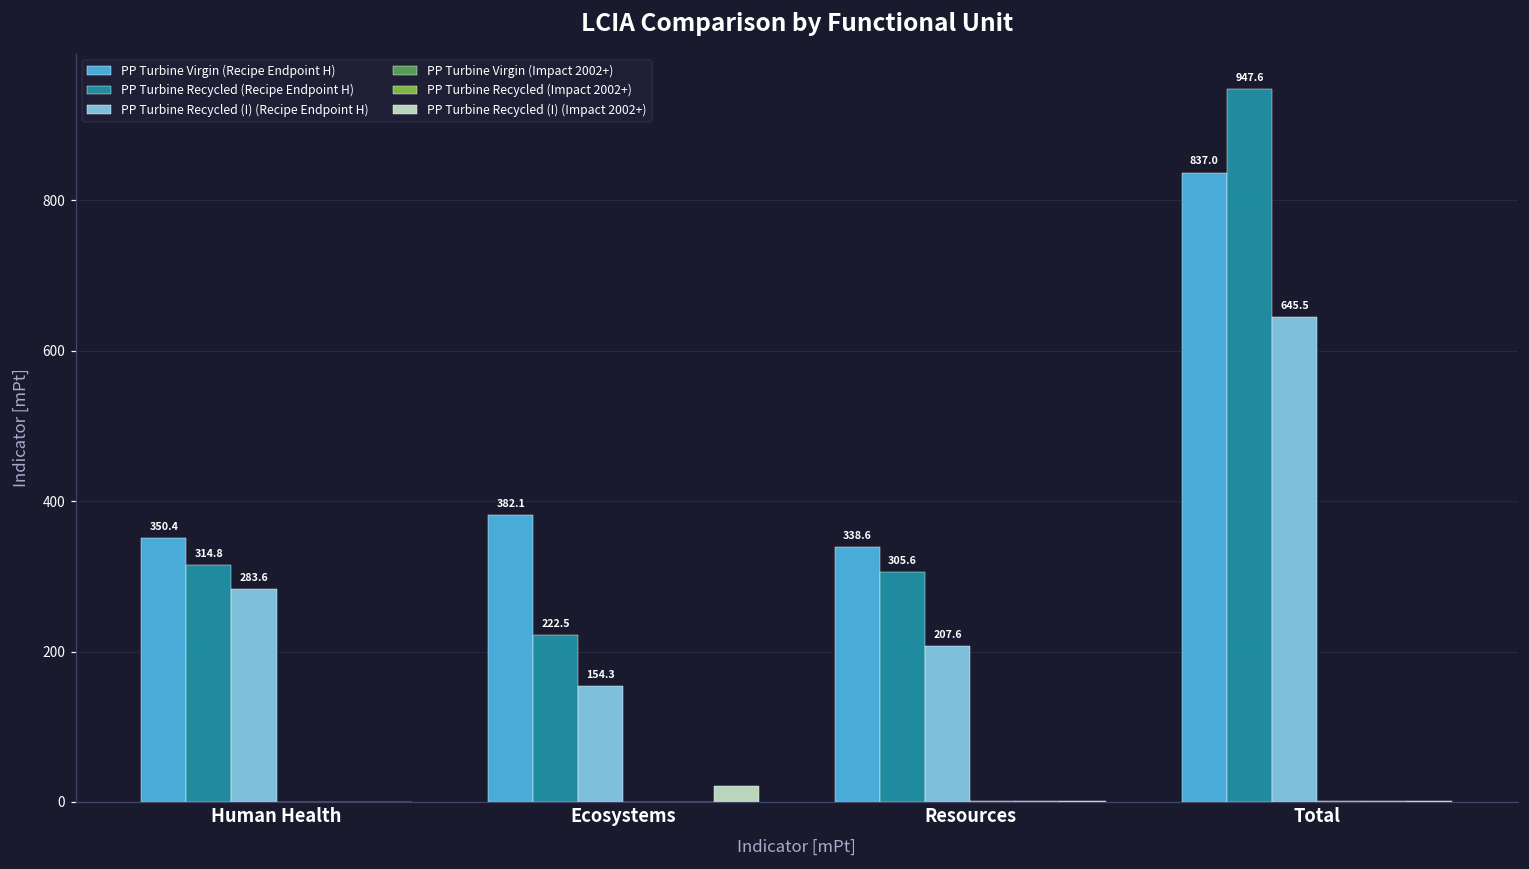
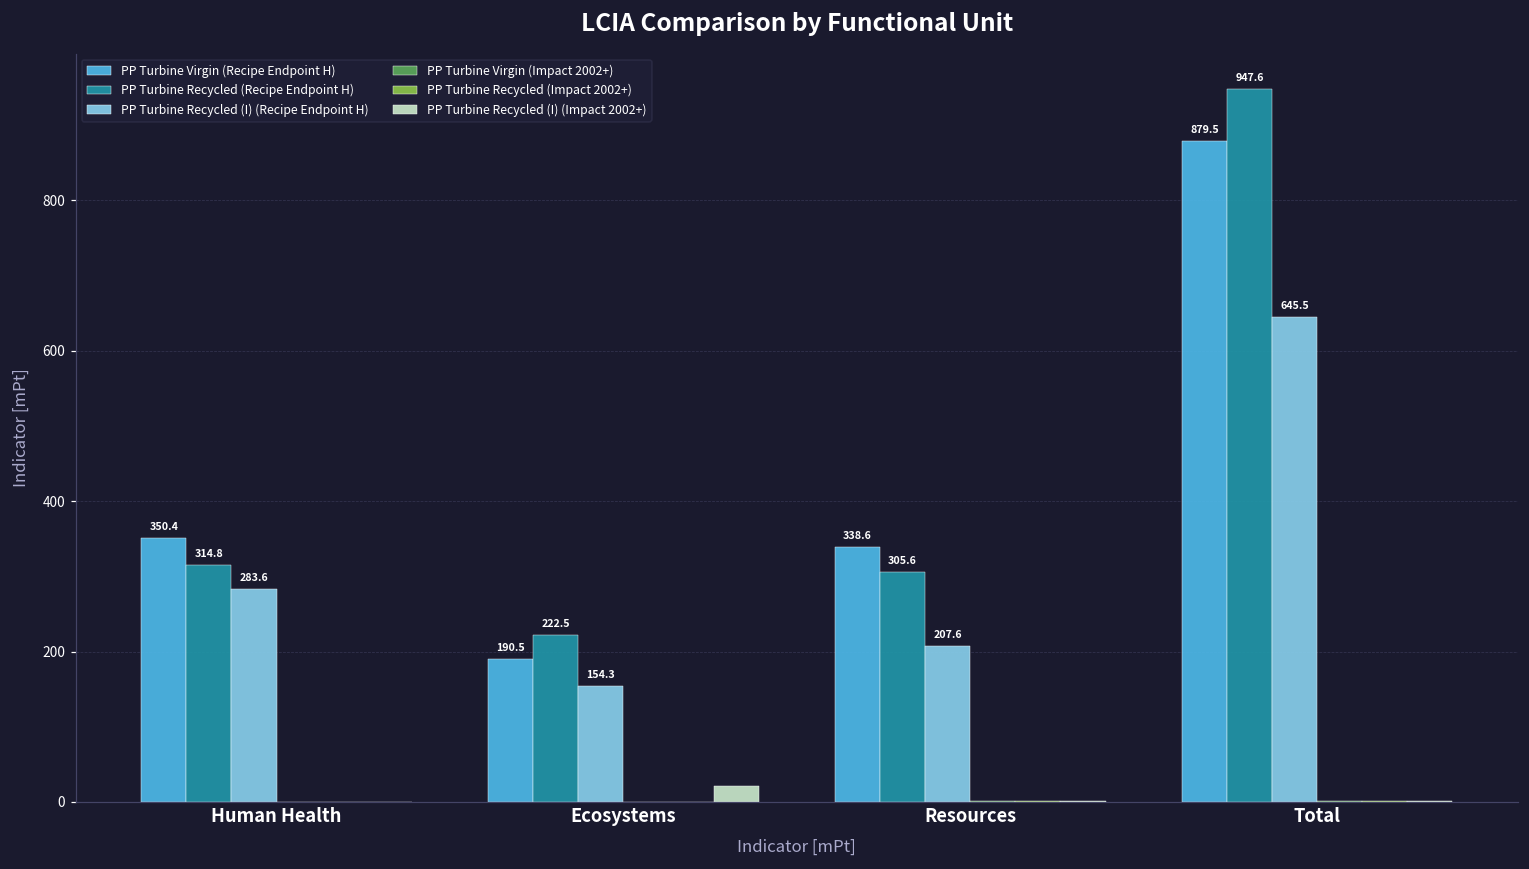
PP Turbine Virgin (Recipe Endpoint H), Ecosystems: 382.1 -> 190.5
PP Turbine Virgin (Recipe Endpoint H), Total: 837.0 -> 879.5
